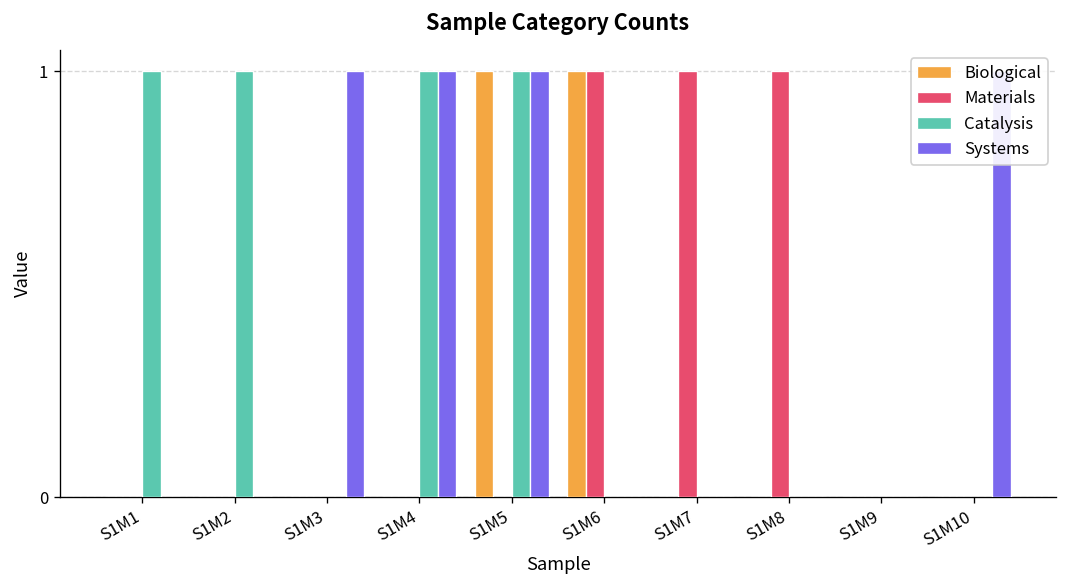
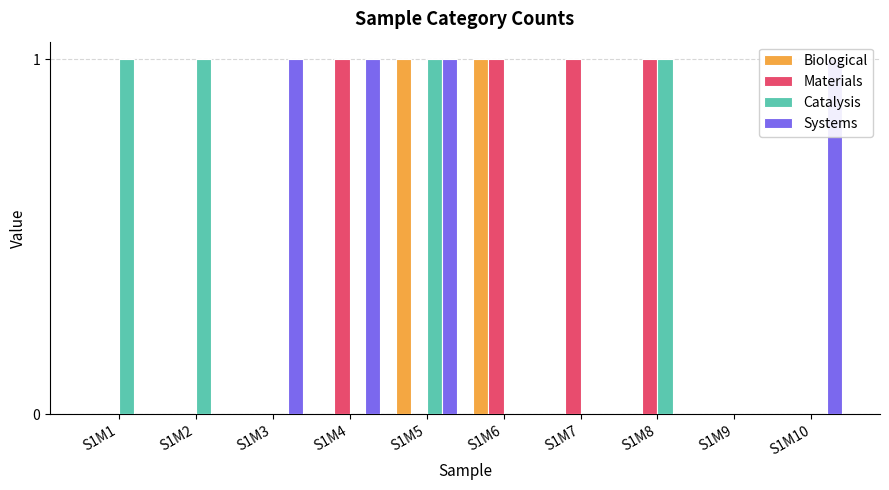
Materials, S1M4: 0 -> 1
Catalysis, S1M4: 1 -> 0
Catalysis, S1M8: 0 -> 1
